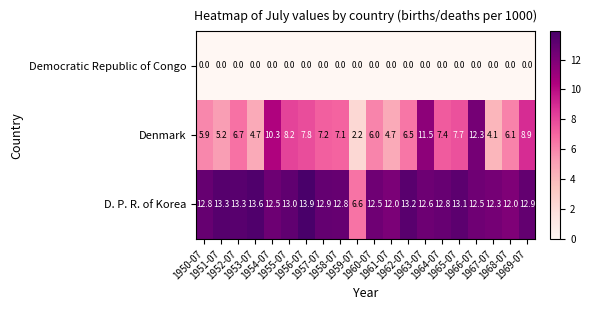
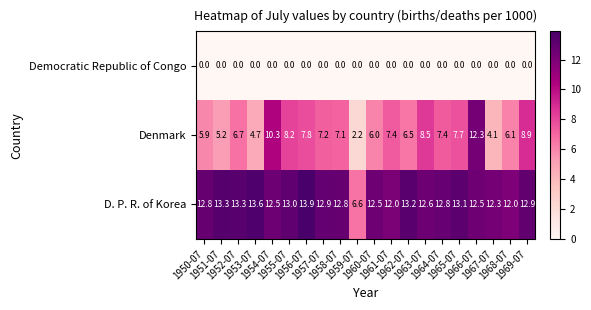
Denmark, 1961-07: 4.7 -> 7.4
Denmark, 1963-07: 11.5 -> 8.5
